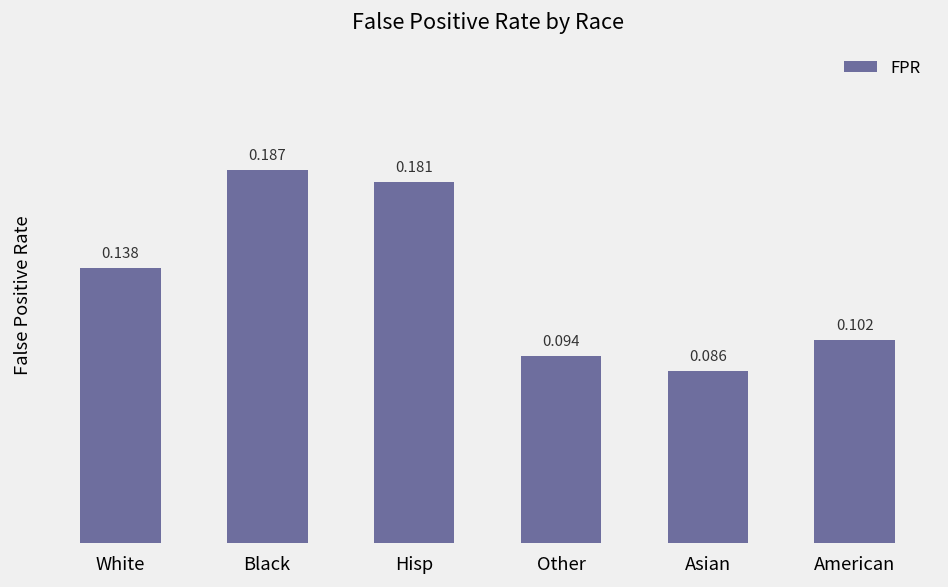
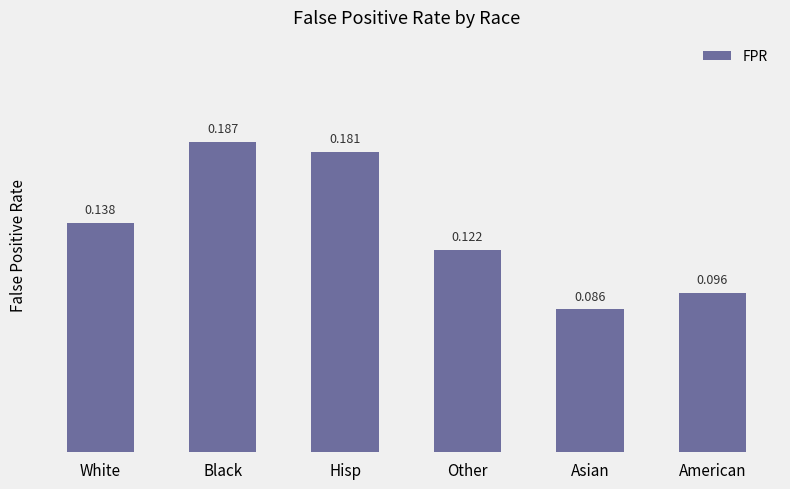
Other: 0.094 -> 0.122
American: 0.102 -> 0.096
